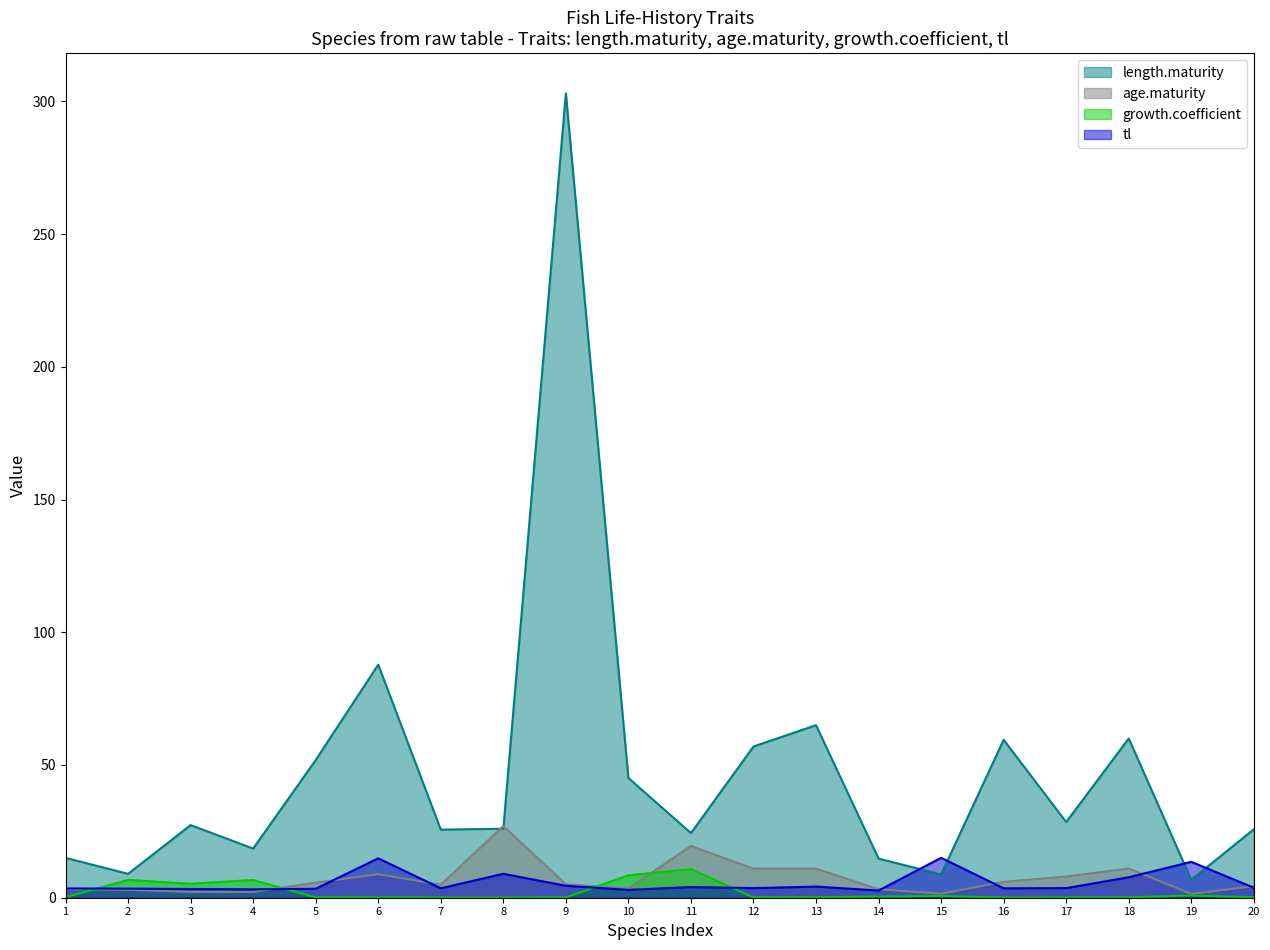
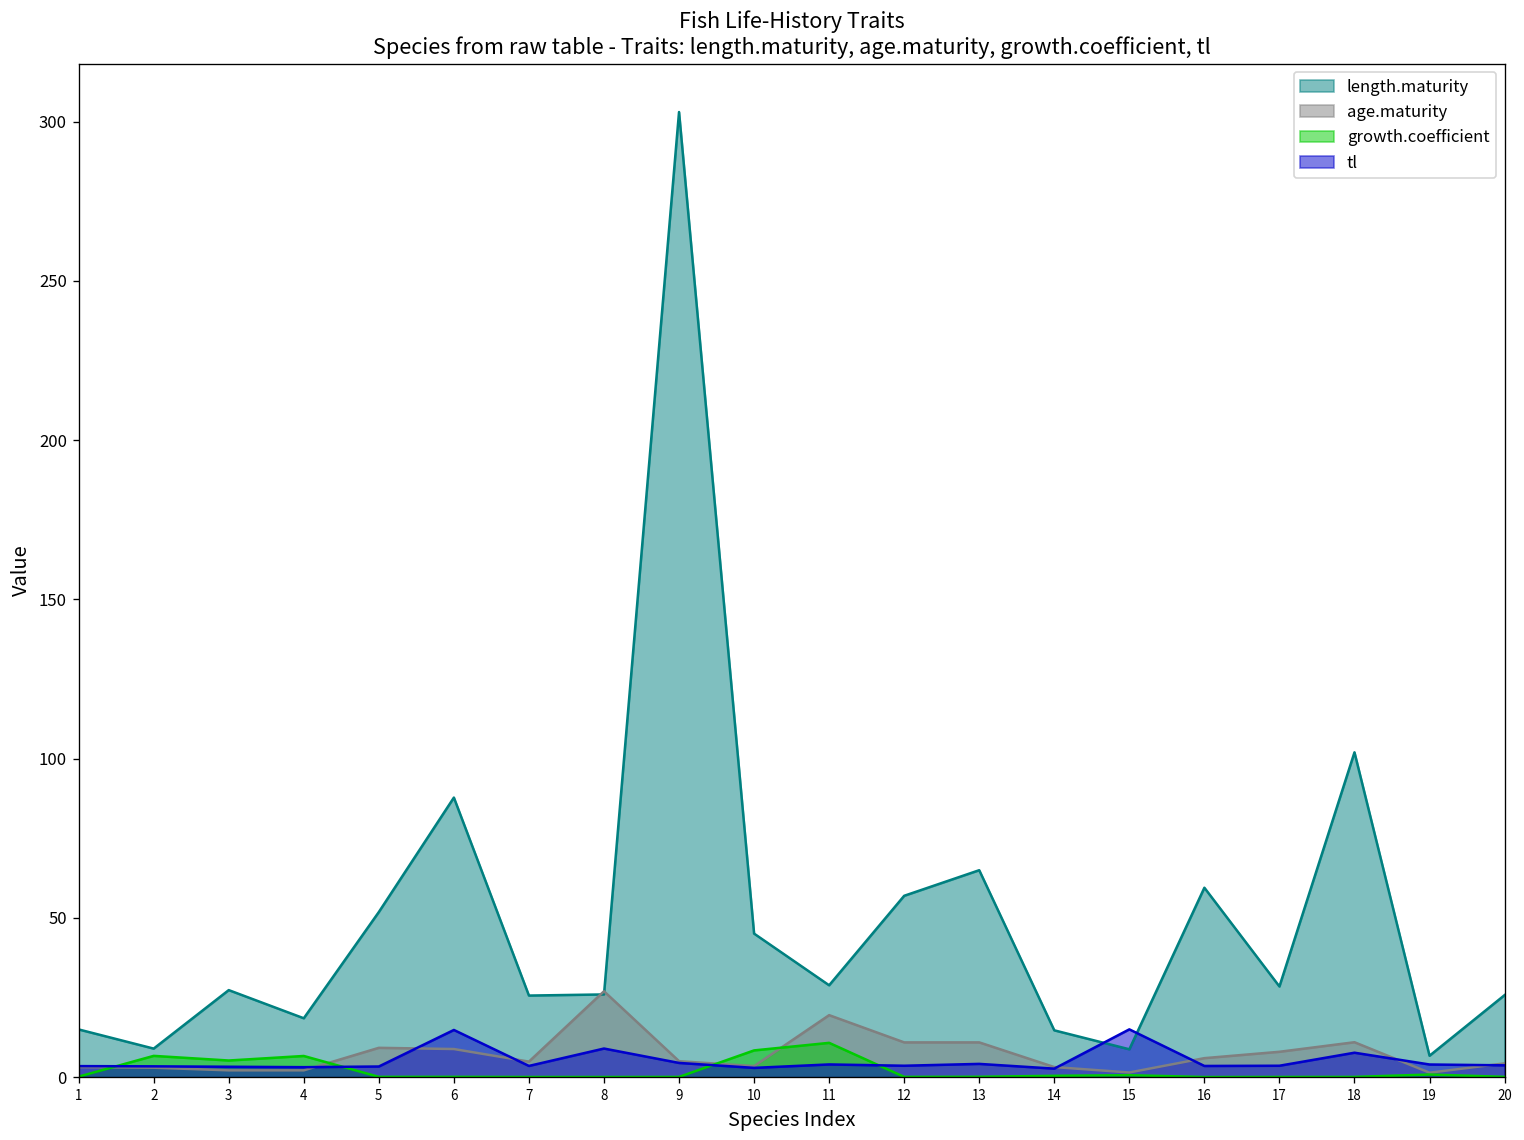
age.maturity, 5: 6 -> 9
length.maturity, 11: 24 -> 29
length.maturity, 18: 60 -> 102
tl, 19: 14 -> 4
